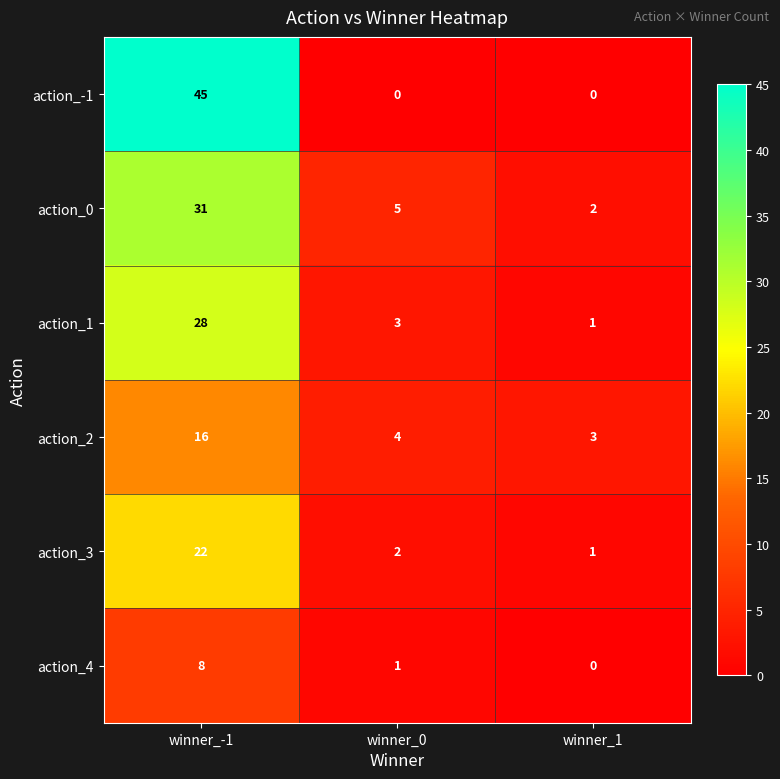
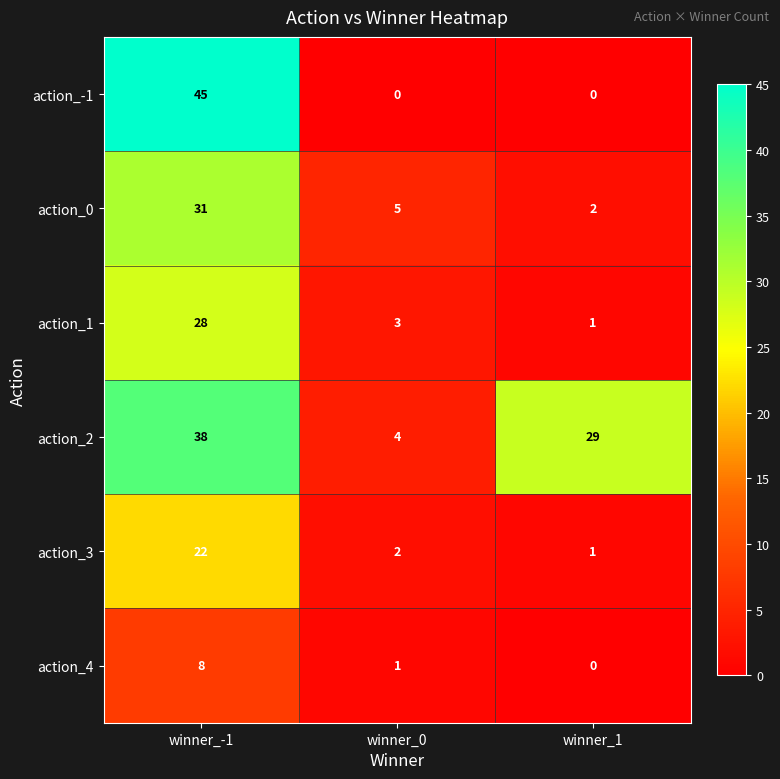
action_2, winner_-1: 16 -> 38
action_2, winner_1: 3 -> 29
